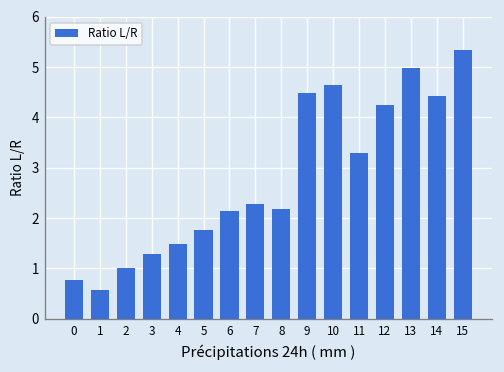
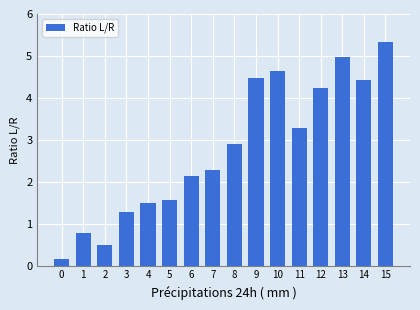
0: 0.8 -> 0.2
1: 0.6 -> 0.8
2: 1.0 -> 0.5
5: 1.8 -> 1.6
8: 2.2 -> 2.9
